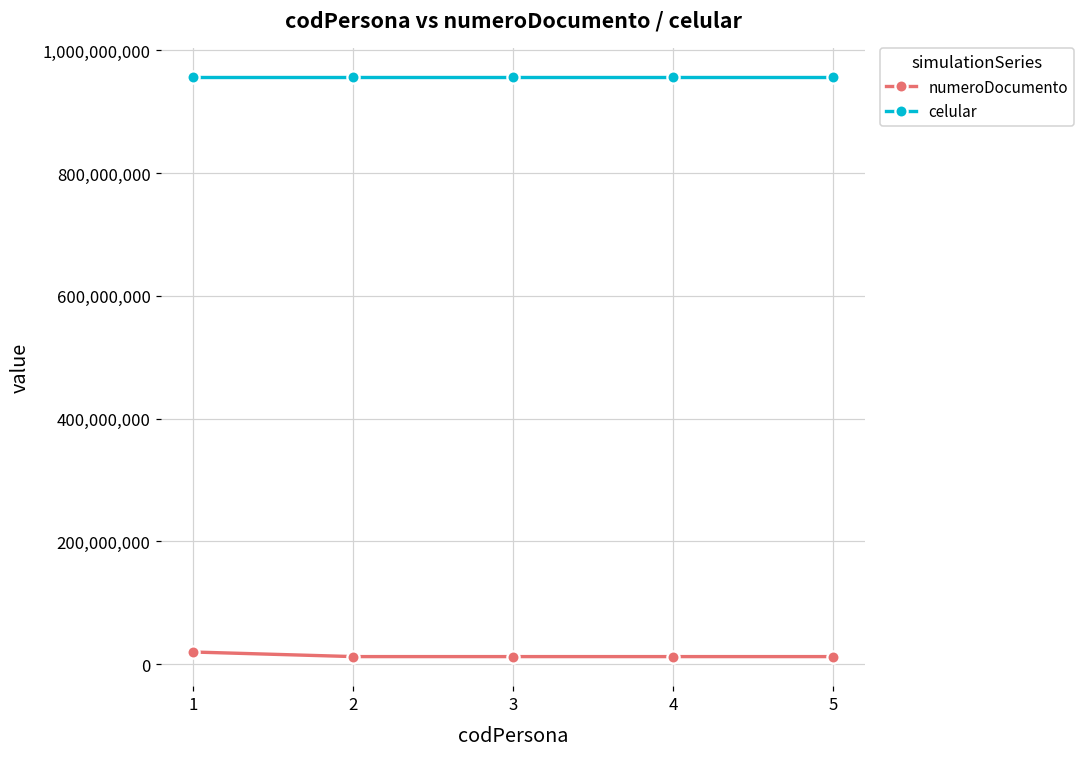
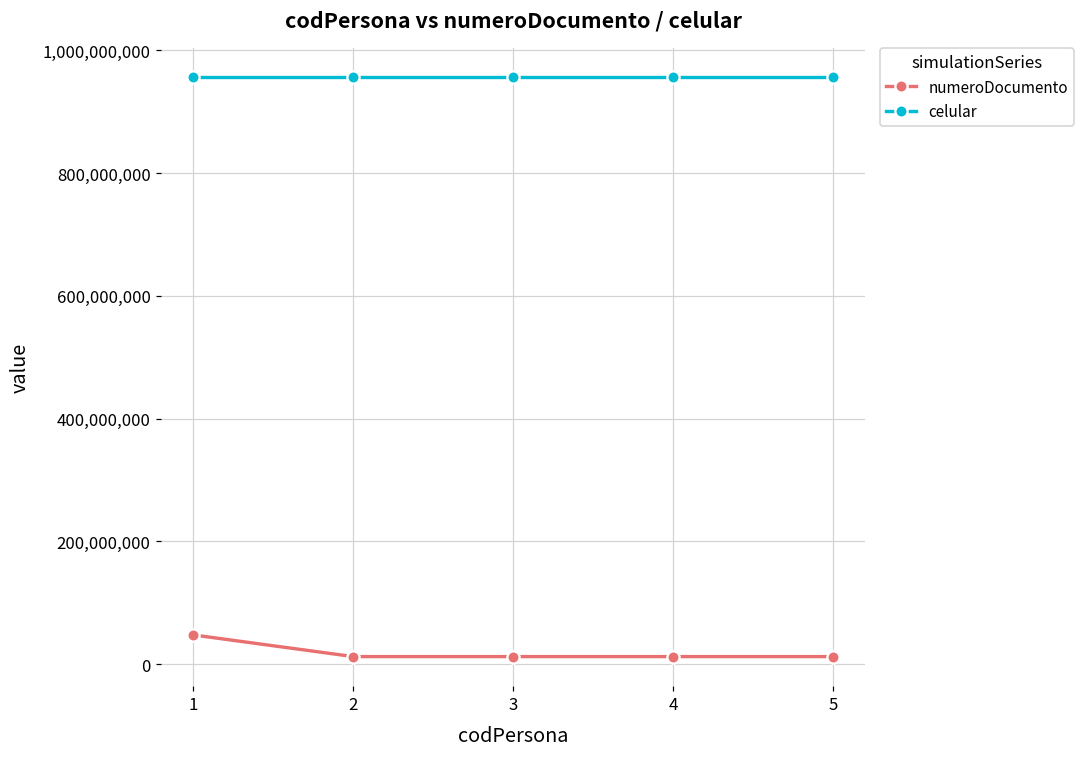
numeroDocumento, 1: 20,000,000 -> 50,000,000
